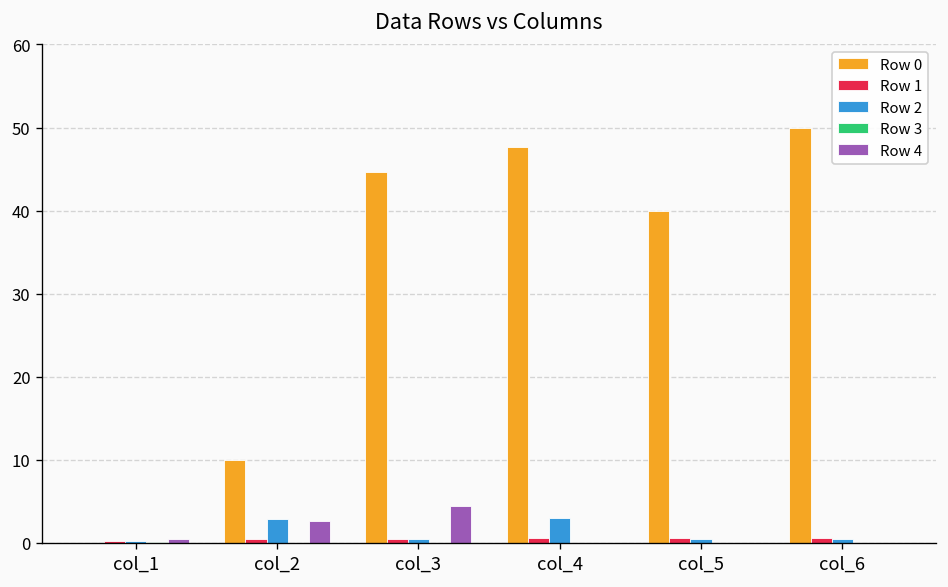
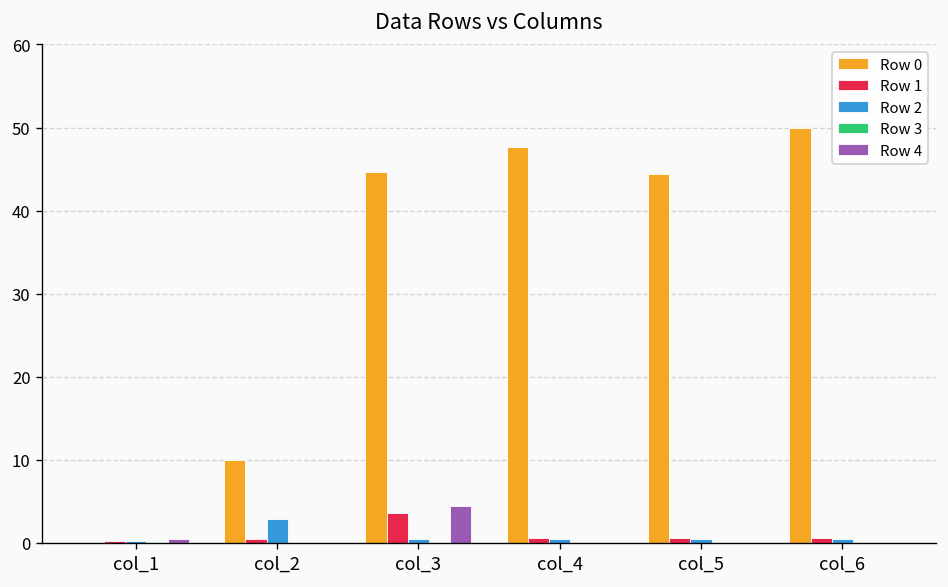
Row 4, col_2: 3 -> 0
Row 1, col_3: 1 -> 4
Row 2, col_4: 3 -> 0
Row 0, col_5: 40 -> 44
